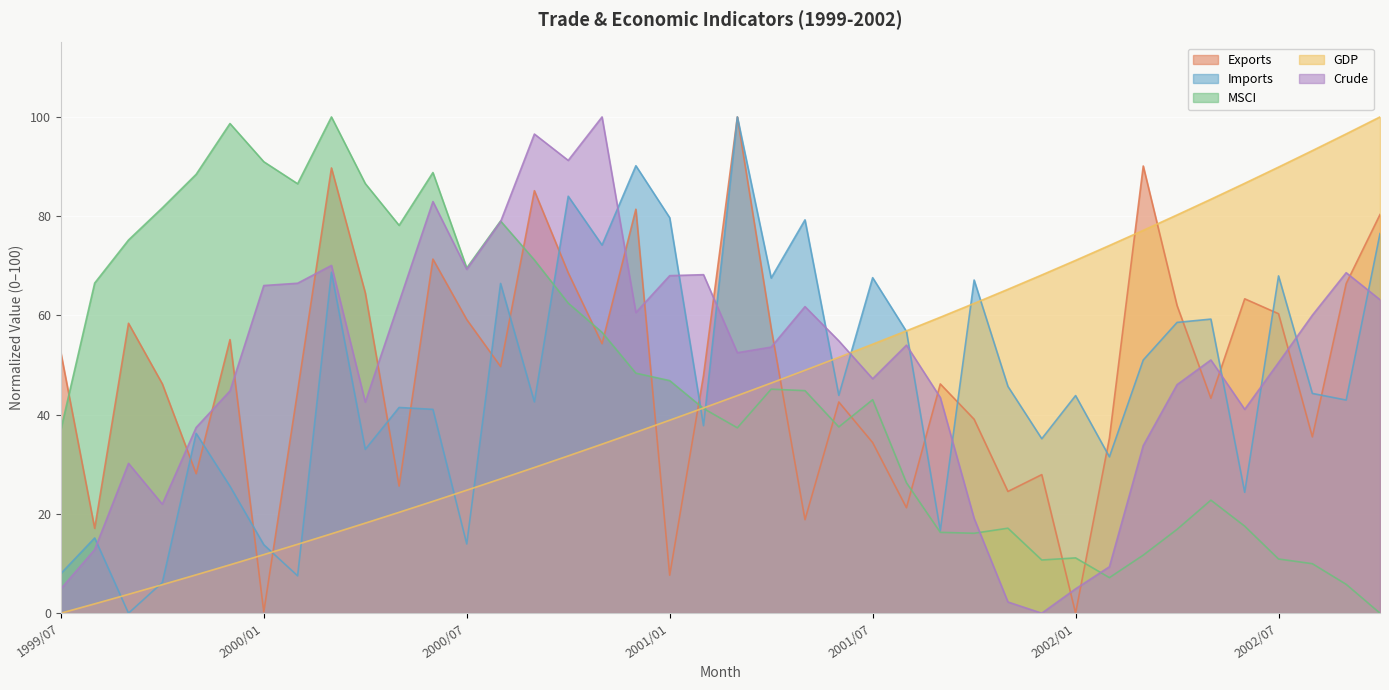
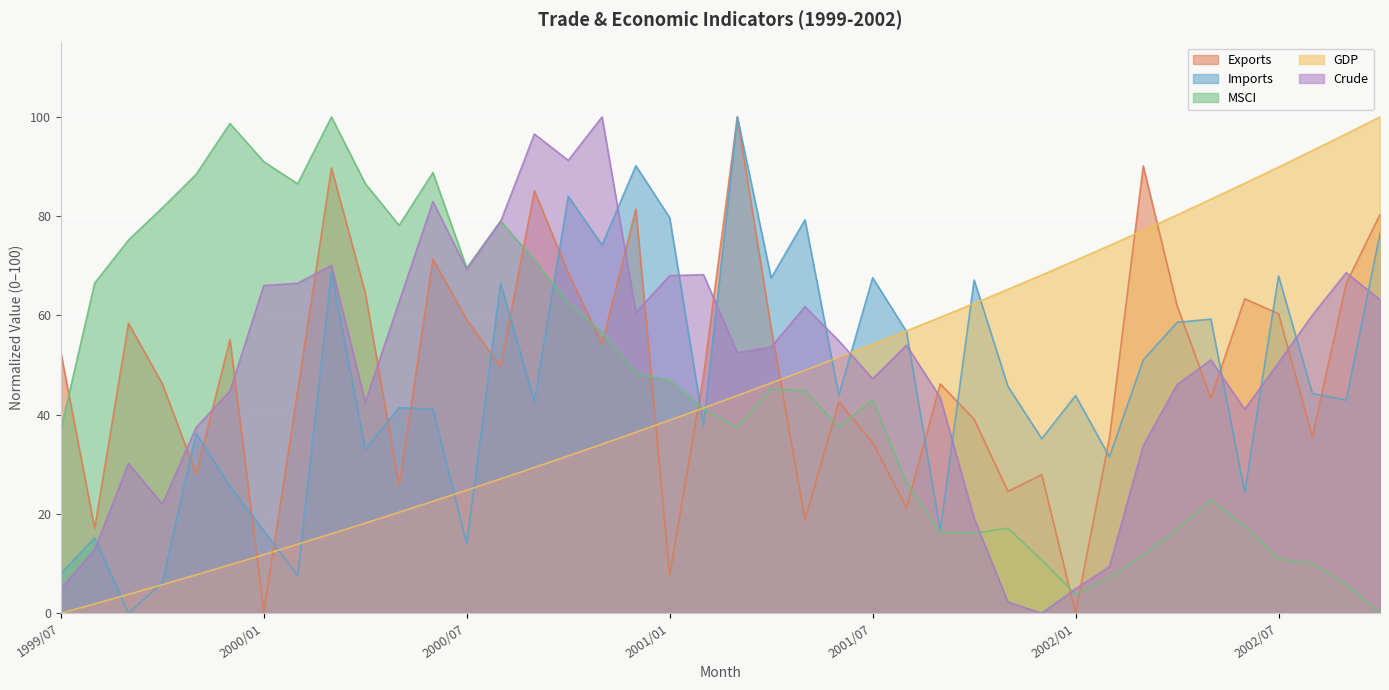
Imports, 2000/01: 14 -> 17
MSCI, 2002/01: 11 -> 4
